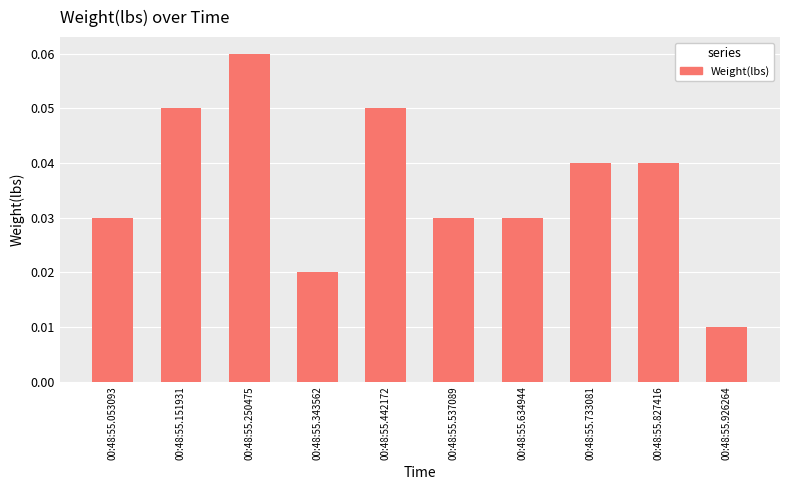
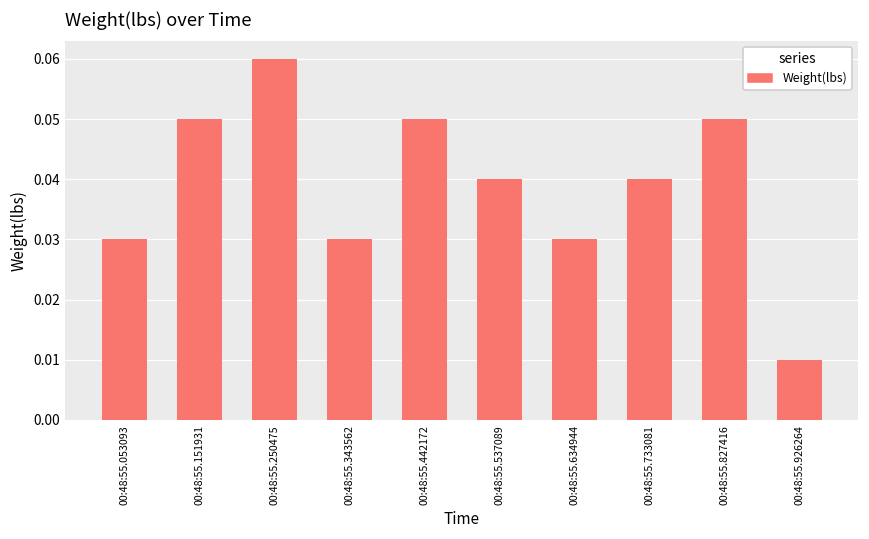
00:48:55.343562: 0.02 -> 0.03
00:48:55.537089: 0.03 -> 0.04
00:48:55.827416: 0.04 -> 0.05
